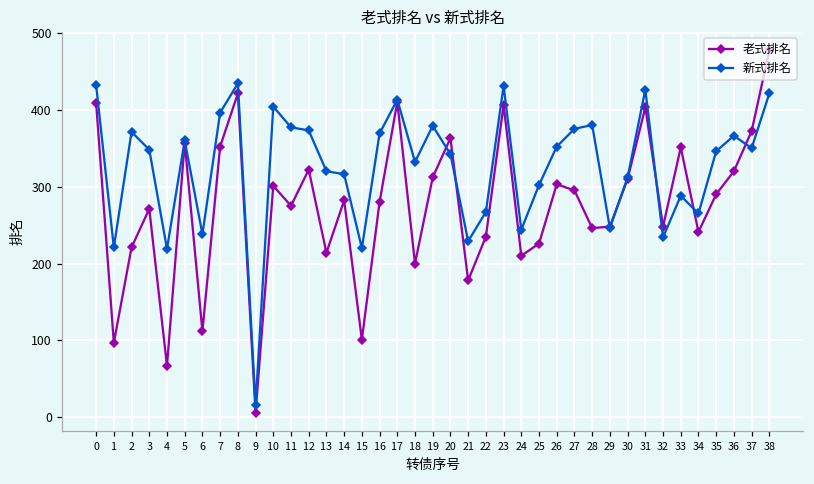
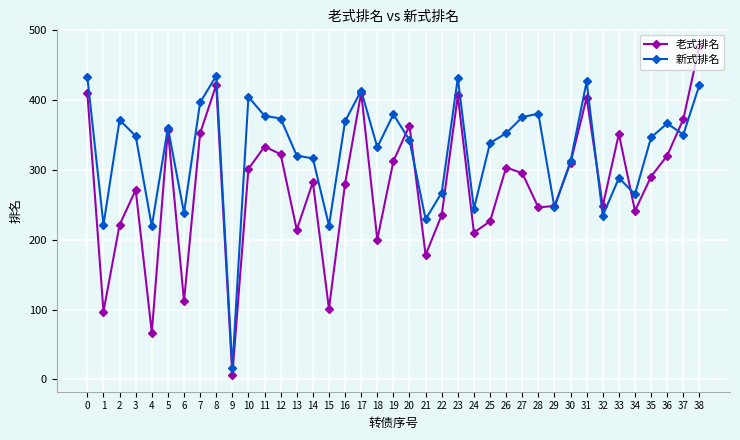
老式排名, 11: 280 -> 330
新式排名, 25: 300 -> 340
